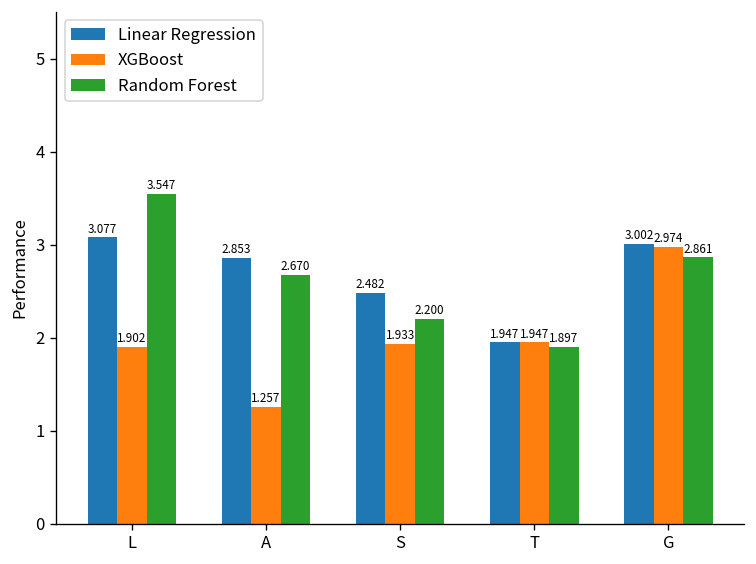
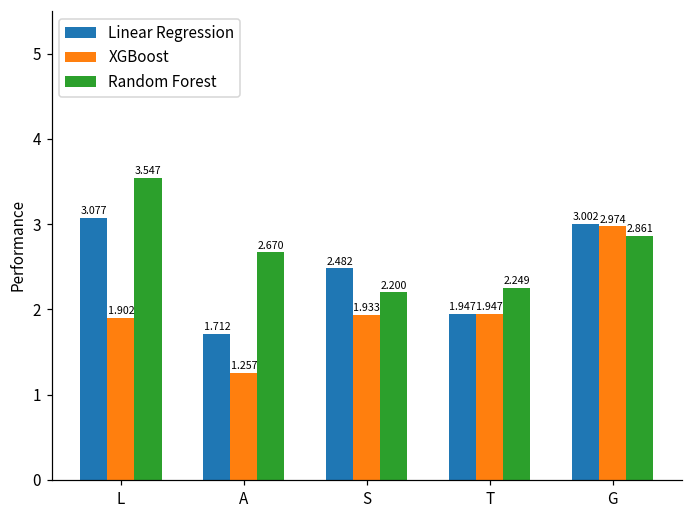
Linear Regression, A: 2.853 -> 1.712
Random Forest, T: 1.897 -> 2.249
